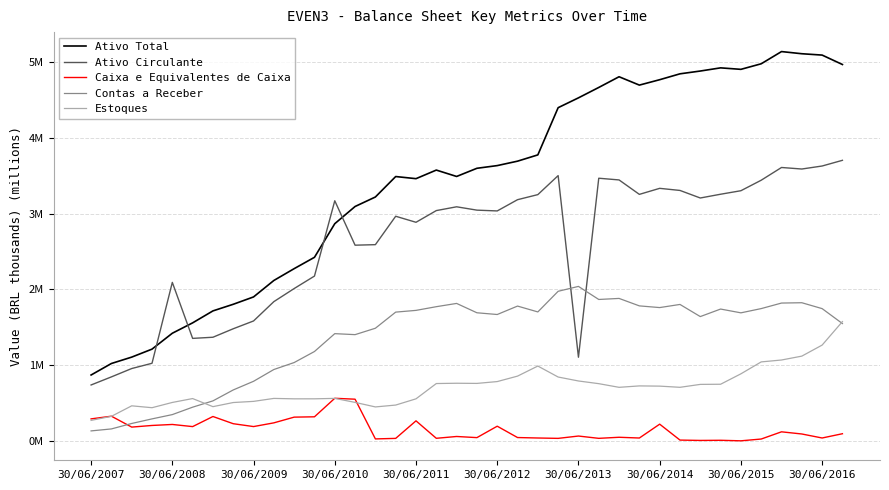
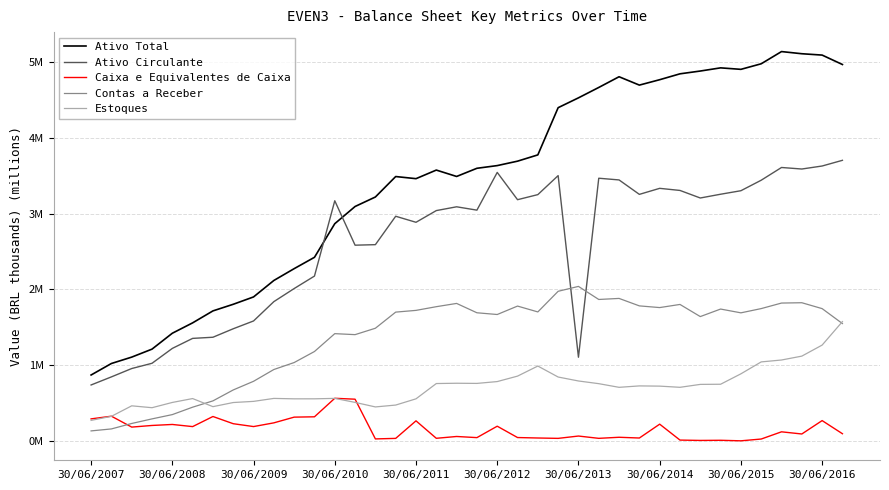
Ativo Circulante, 30/06/2008: 2100000 -> 1200000
Ativo Circulante, 30/06/2012: 3000000 -> 3500000
Caixa e Equivalentes de Caixa, 30/06/2016: 0 -> 300000
